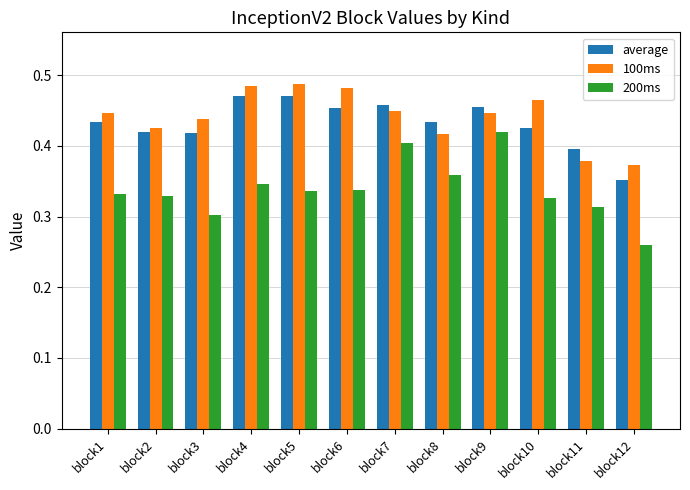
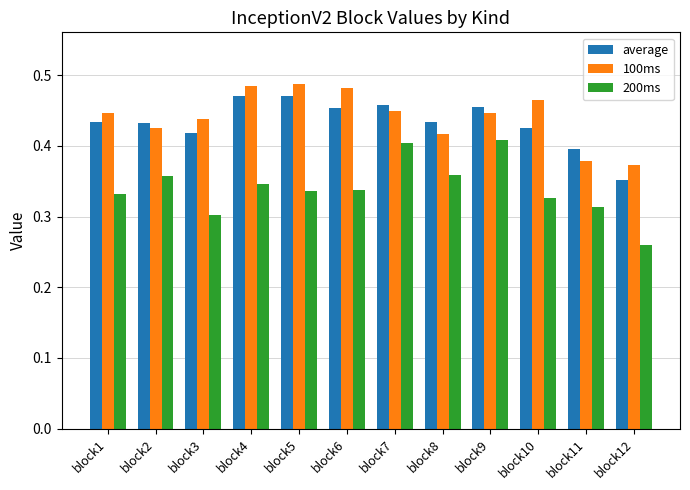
average, block2: 0.42 -> 0.43
200ms, block2: 0.33 -> 0.36
200ms, block9: 0.42 -> 0.41
